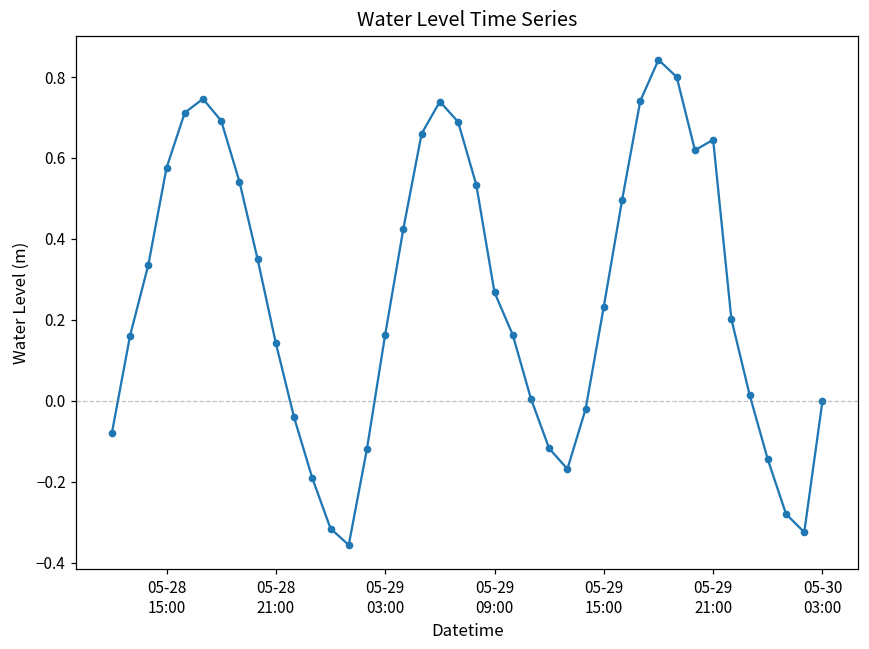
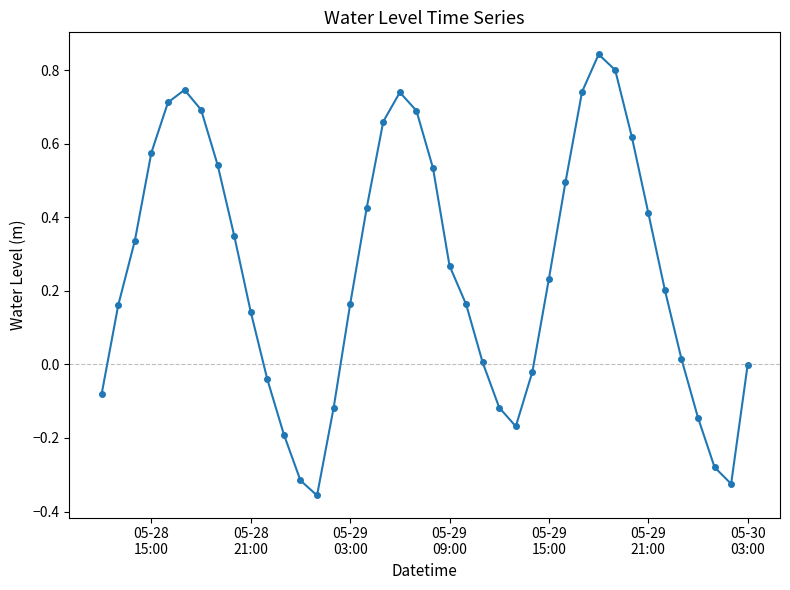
05-29 21:00: 0.64 -> 0.41
